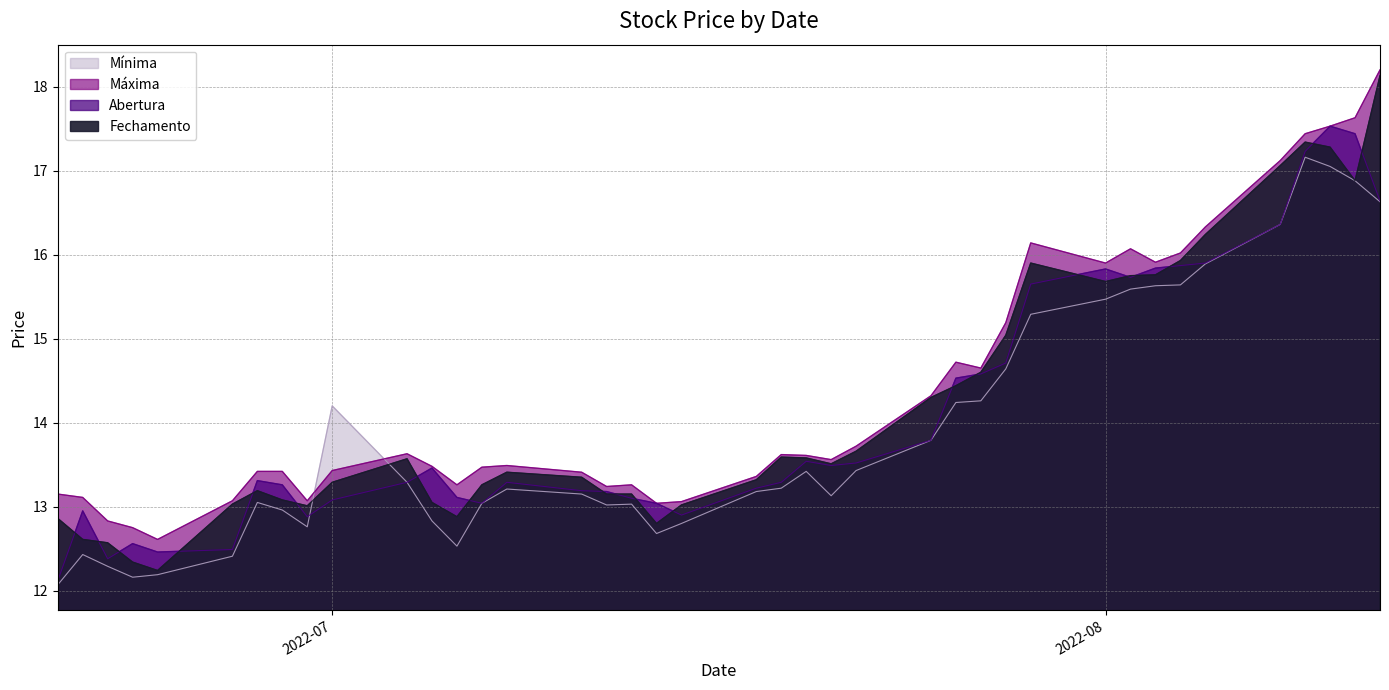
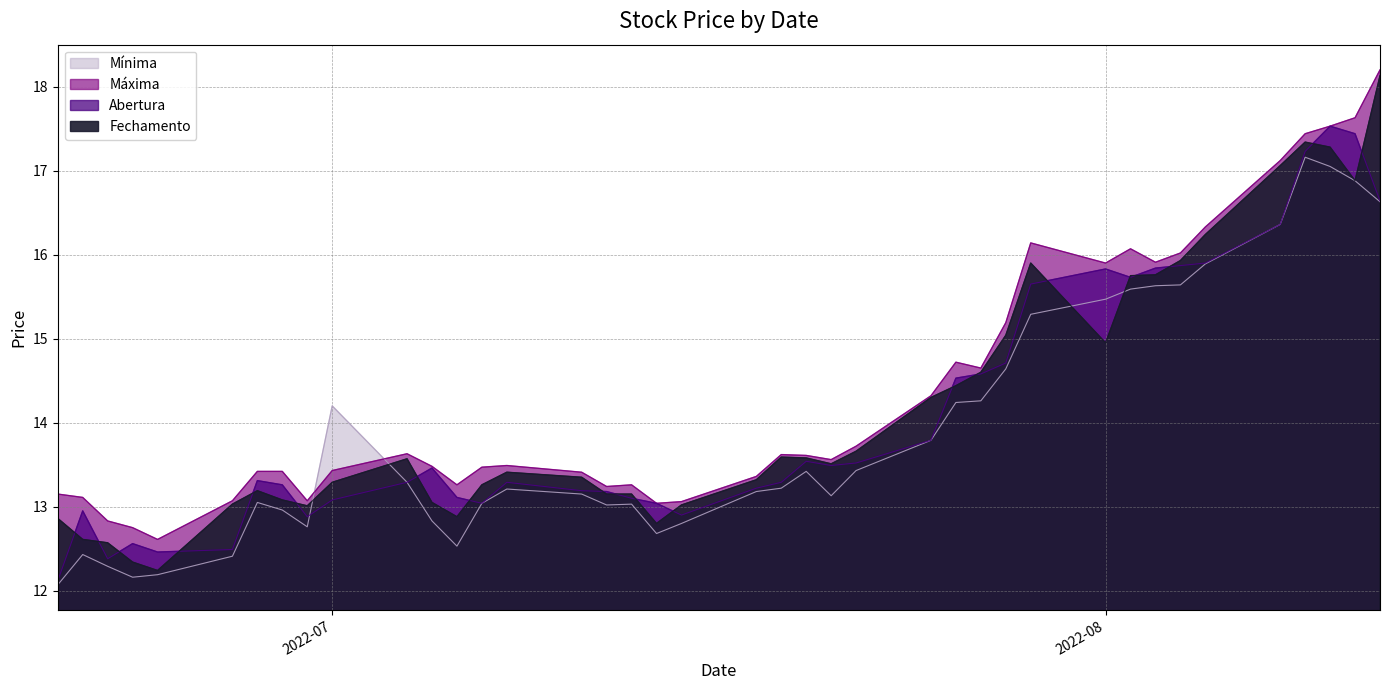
Fechamento, 2022-08: 15.7 -> 15.0
